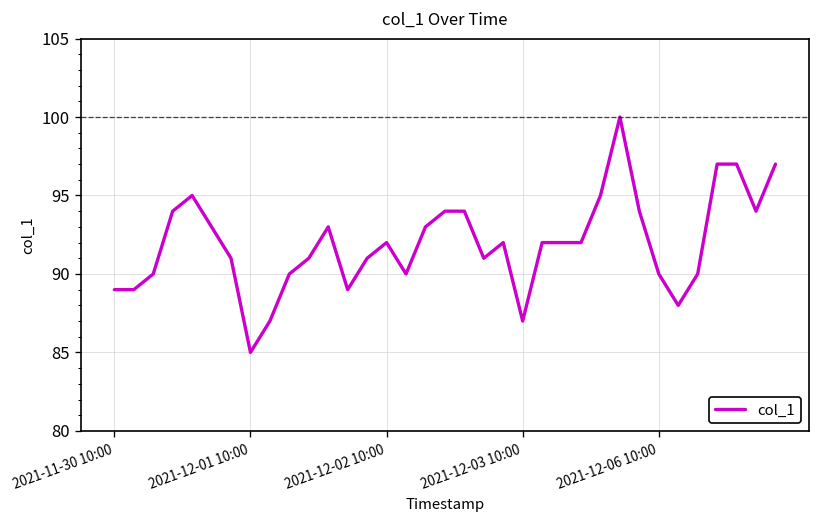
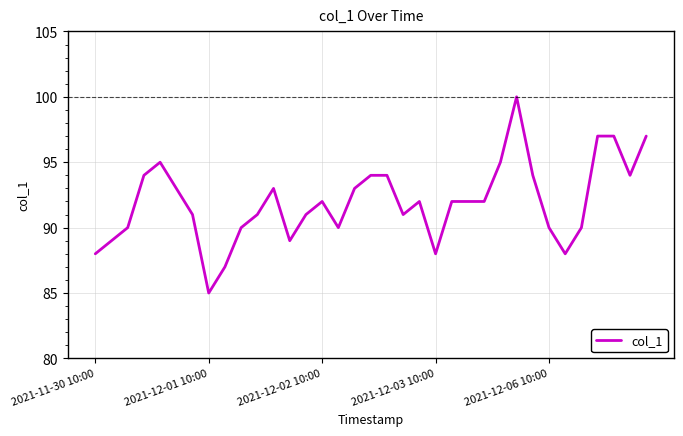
2021-11-30 10:00: 89 -> 88
2021-12-03 10:00: 87 -> 88
